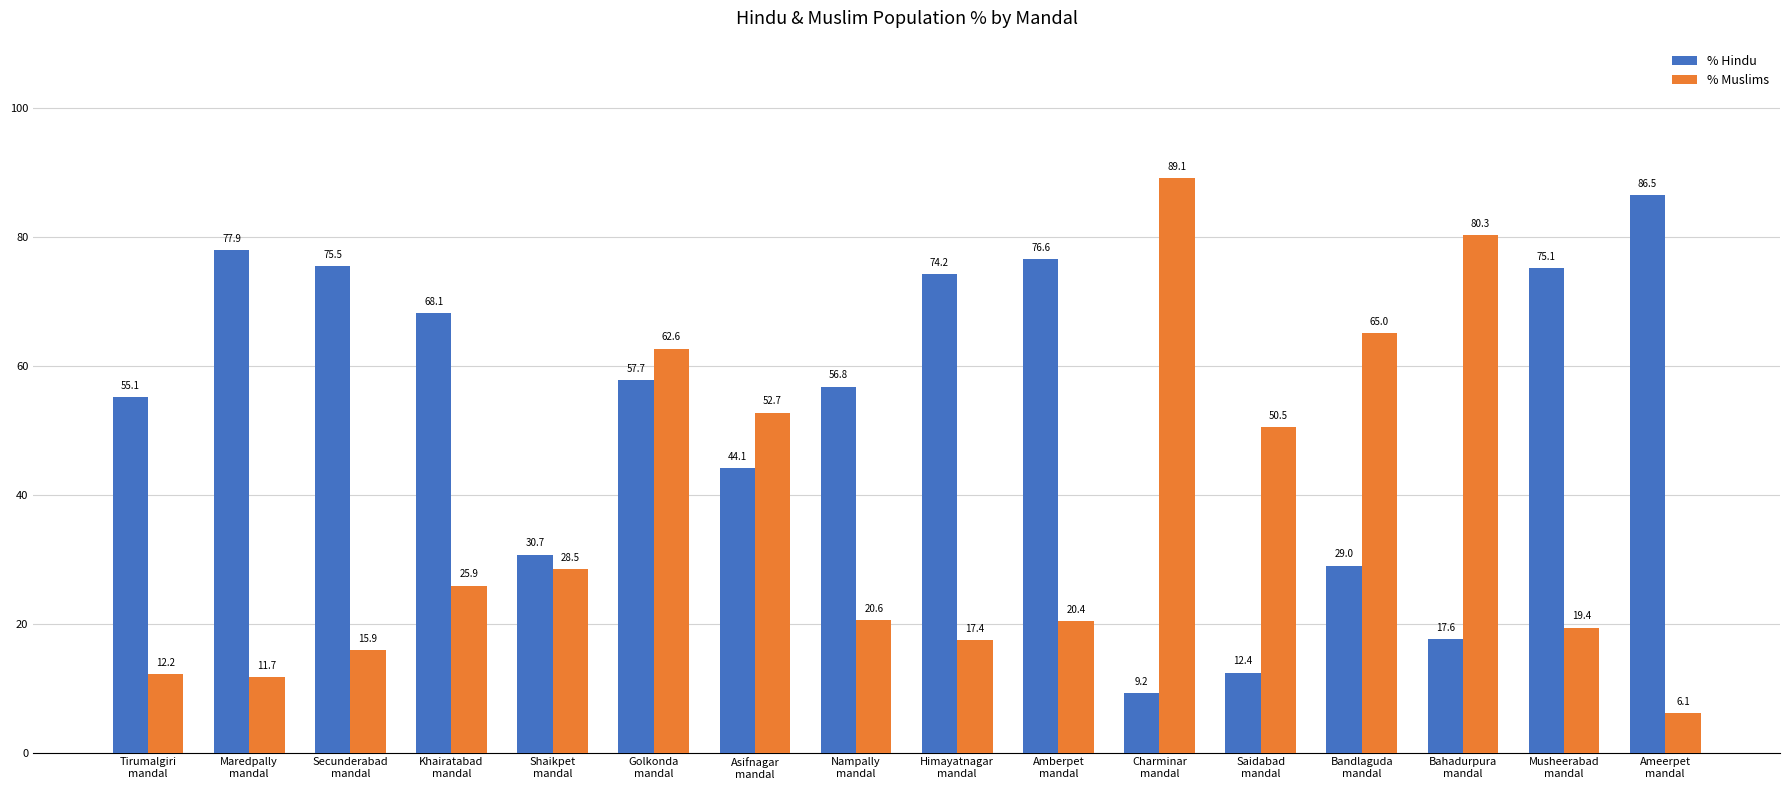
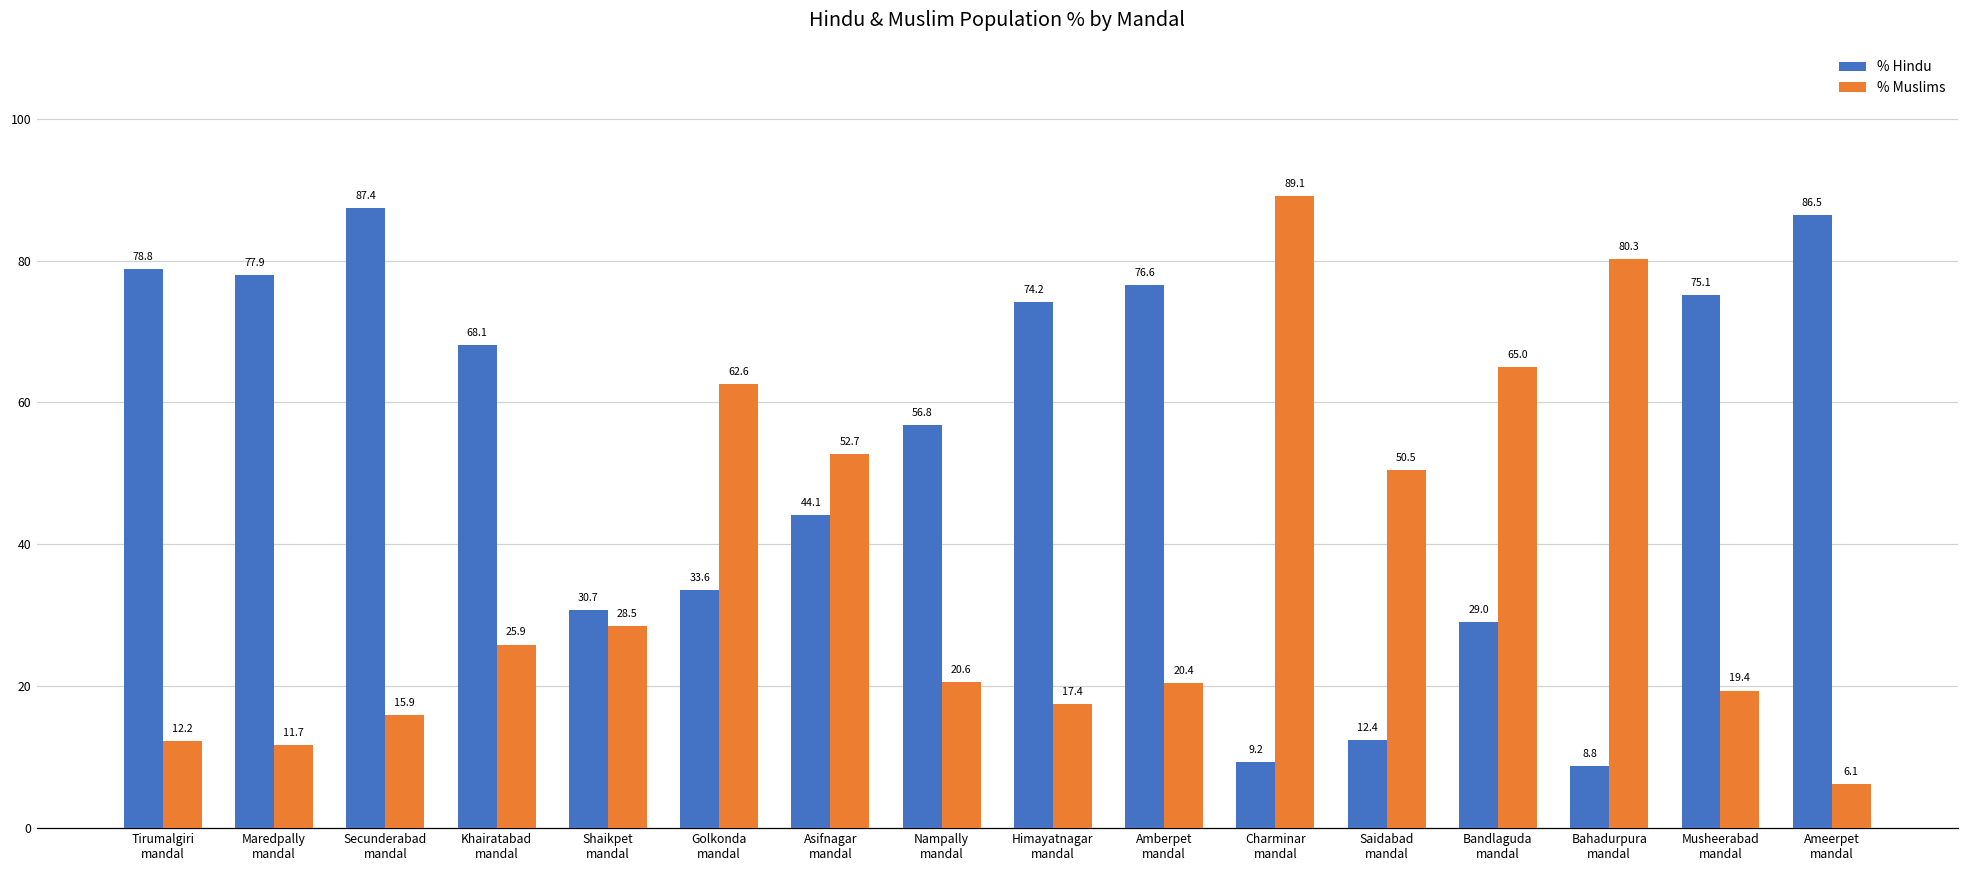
% Hindu, Tirumalgiri mandal: 55.1 -> 78.8
% Hindu, Secunderabad mandal: 75.5 -> 87.4
% Hindu, Golkonda mandal: 57.7 -> 33.6
% Hindu, Bahadurpura mandal: 17.6 -> 8.8
